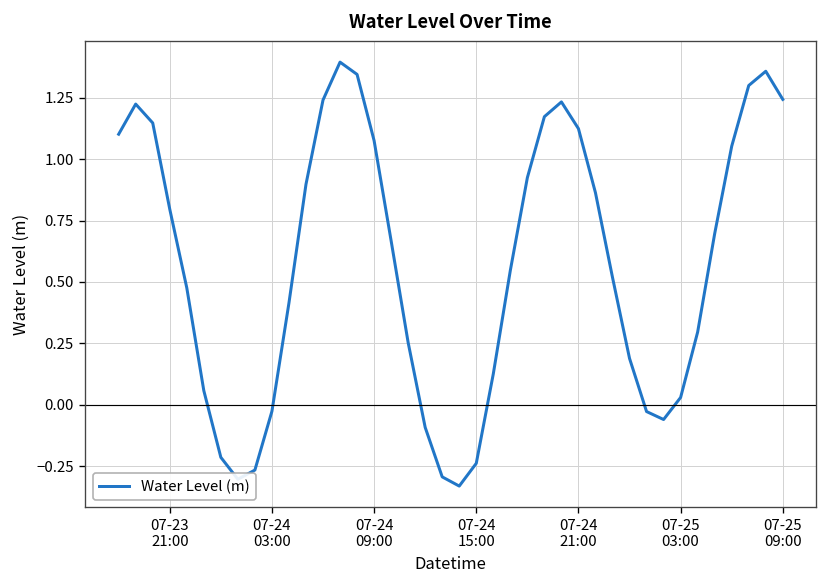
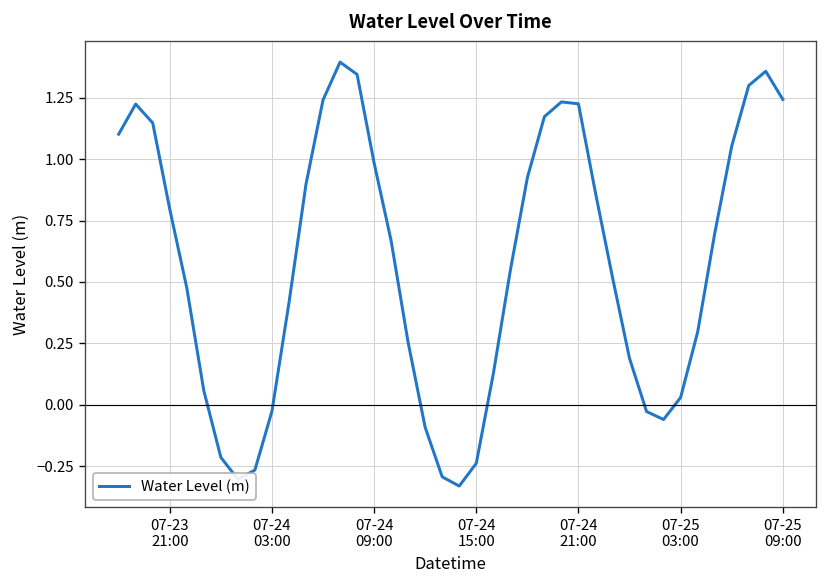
07-24 09:00: 1.08 -> 0.98
07-24 21:00: 1.12 -> 1.23
